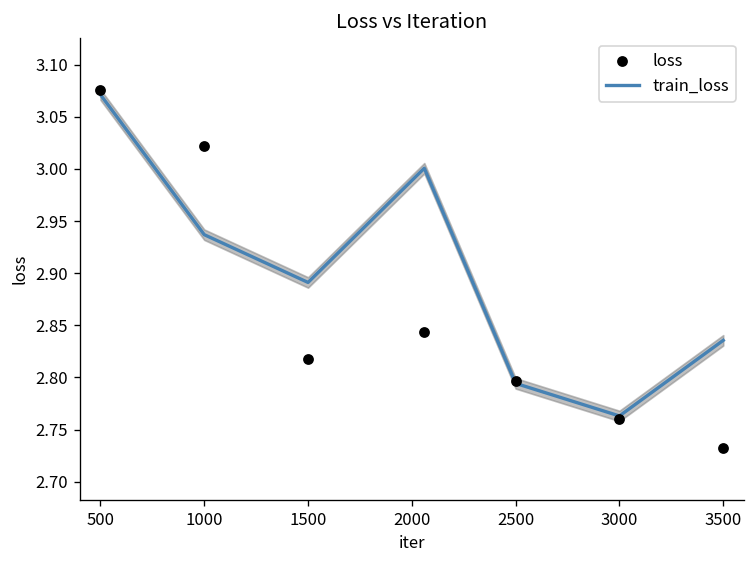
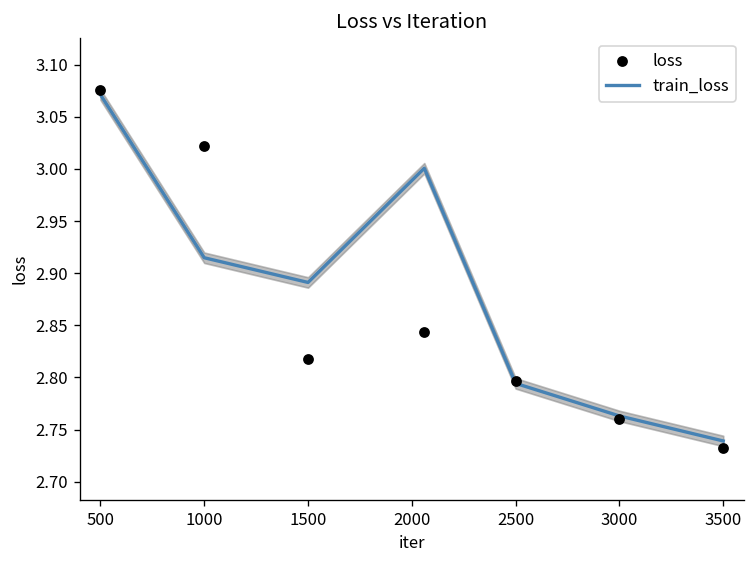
train_loss, 1000: 2.94 -> 2.91
train_loss, 3500: 2.84 -> 2.74
